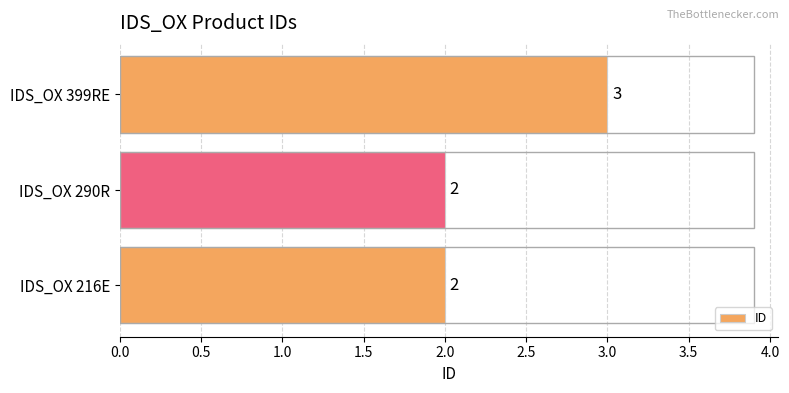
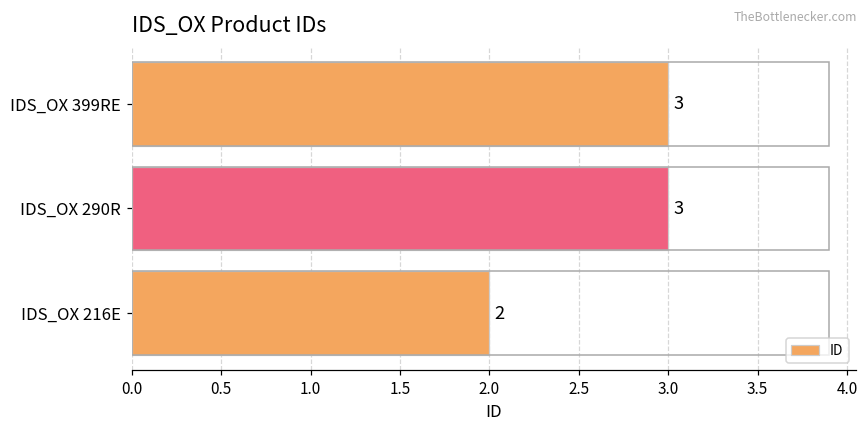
IDS_OX 290R: 2 -> 3
